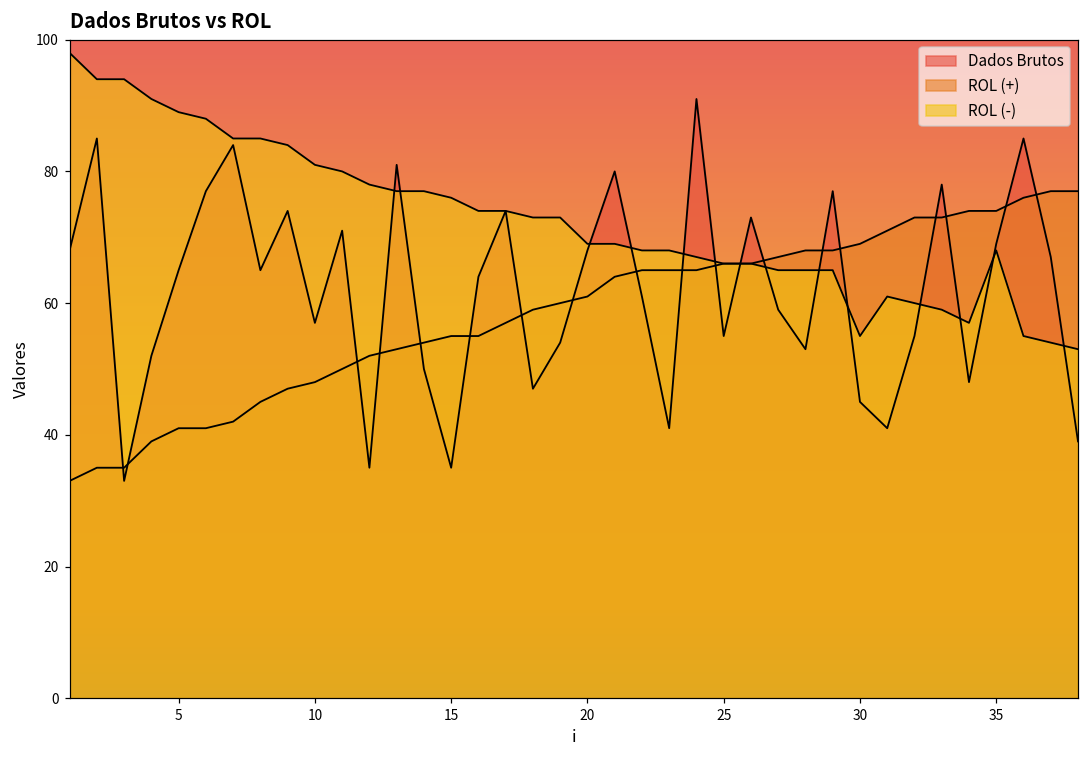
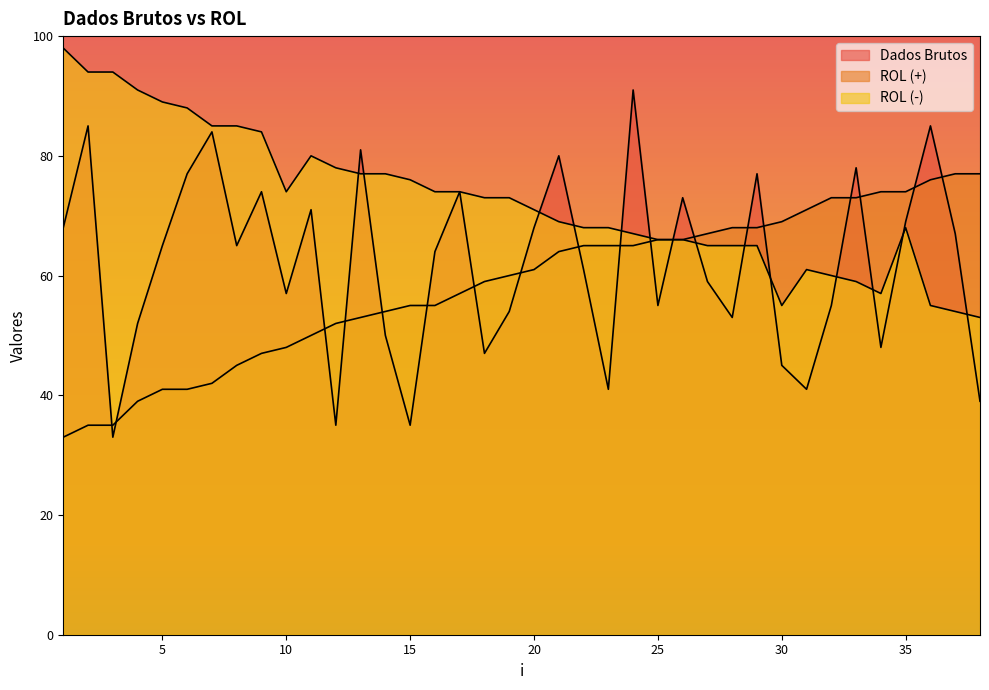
ROL (-), 10: 81 -> 74
ROL (-), 20: 69 -> 71
